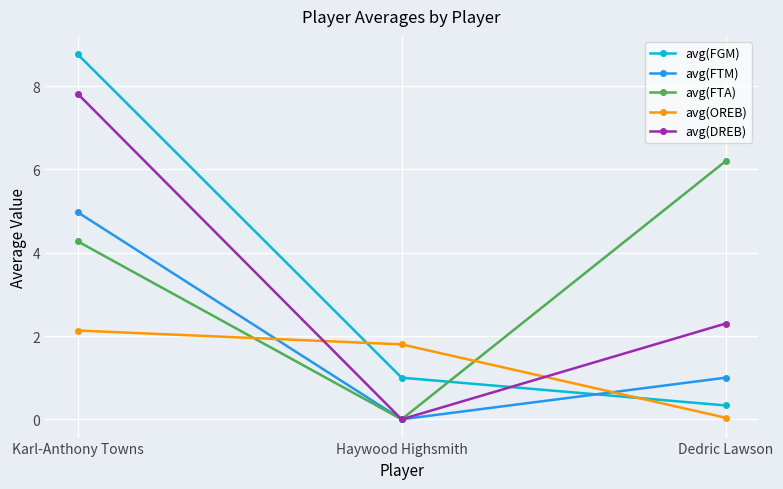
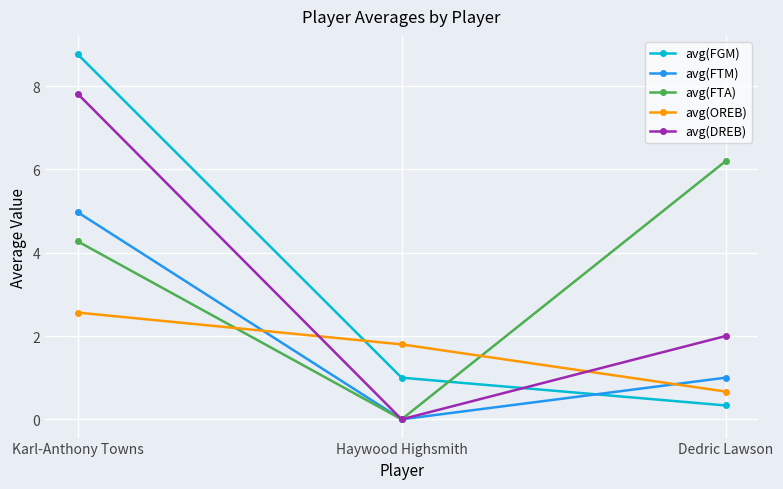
avg(OREB), Karl-Anthony Towns: 2.1 -> 2.6
avg(OREB), Dedric Lawson: 0.0 -> 0.7
avg(DREB), Dedric Lawson: 2.3 -> 2.0
